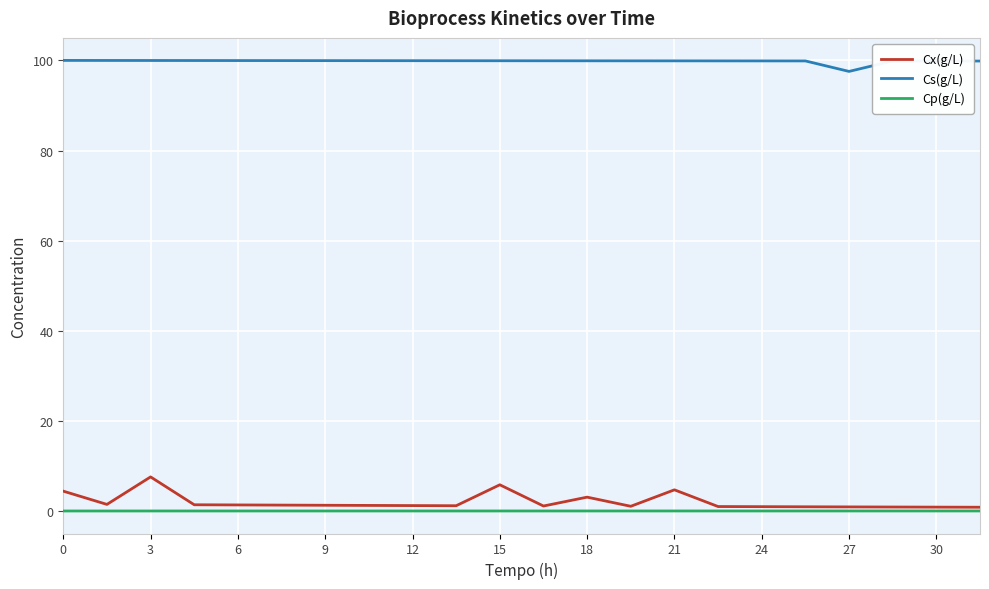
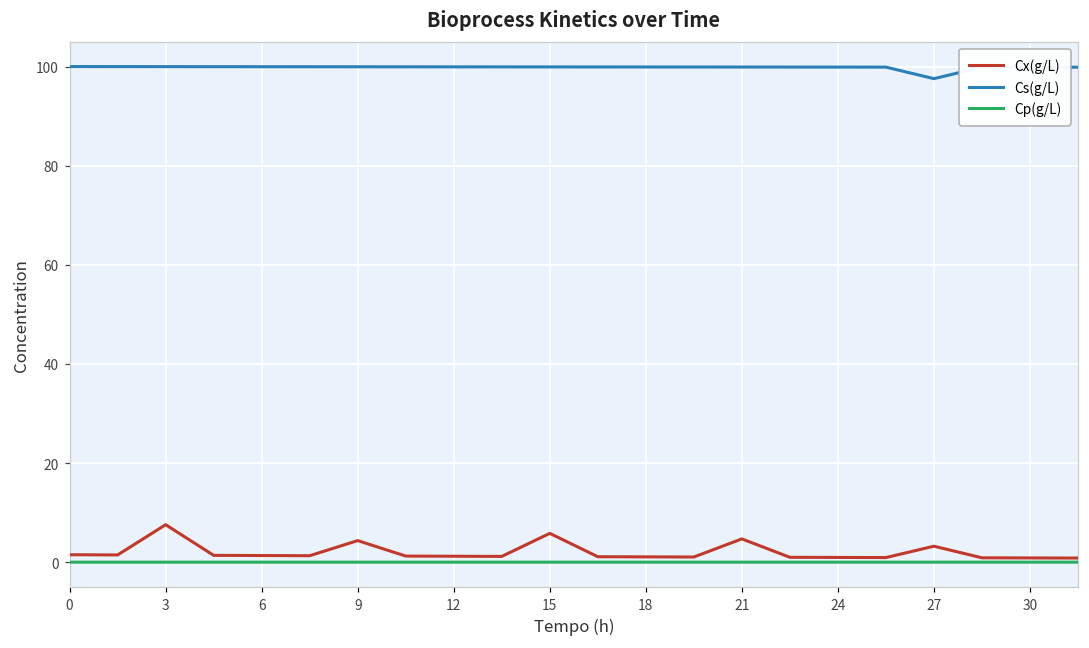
Cx(g/L), 0: 4 -> 2
Cx(g/L), 9: 1 -> 4
Cx(g/L), 18: 3 -> 1
Cx(g/L), 27: 1 -> 3
